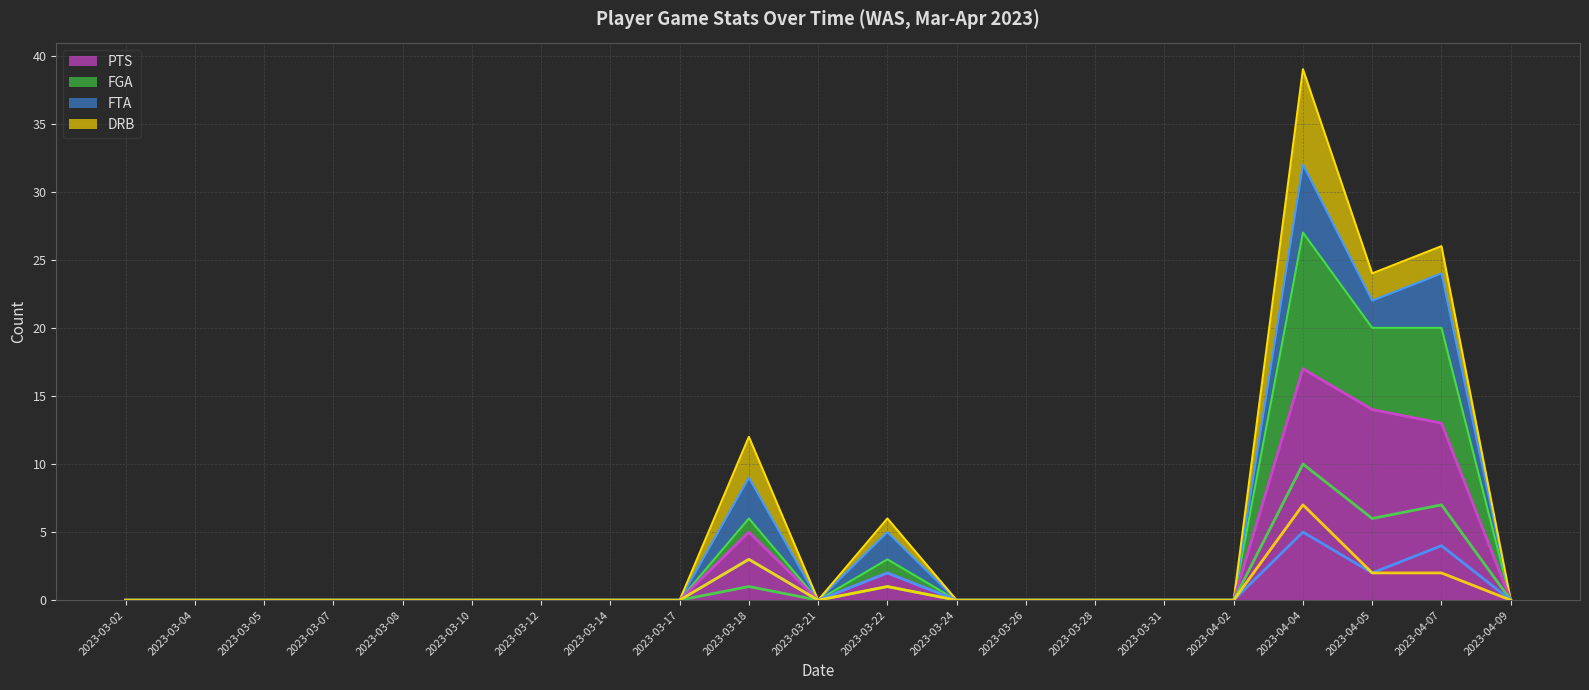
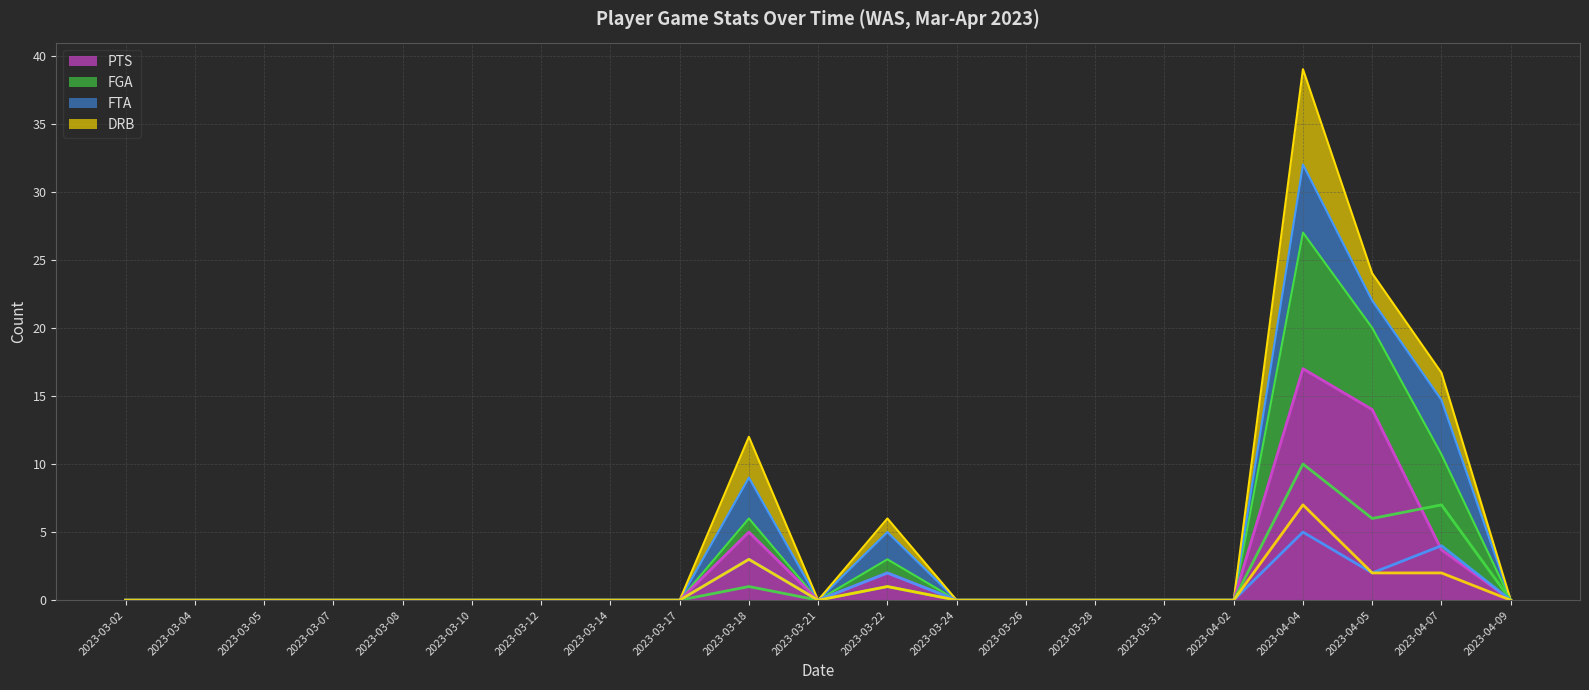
PTS, 2023-04-07: 13.0 -> 3.7
